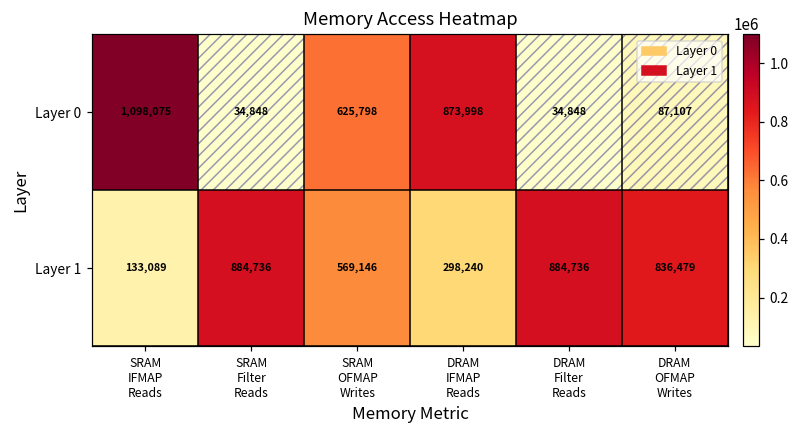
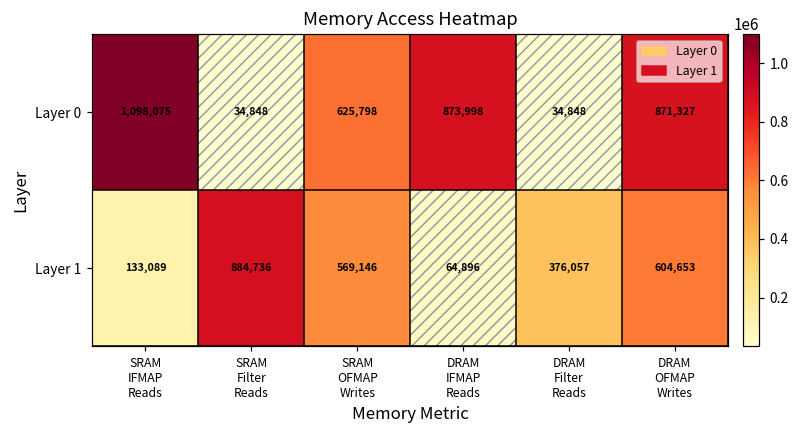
Layer 0, DRAM OFMAP Writes: 87,107 -> 871,327
Layer 1, DRAM IFMAP Reads: 298,240 -> 64,896
Layer 1, DRAM Filter Reads: 884,736 -> 376,057
Layer 1, DRAM OFMAP Writes: 836,479 -> 604,653
